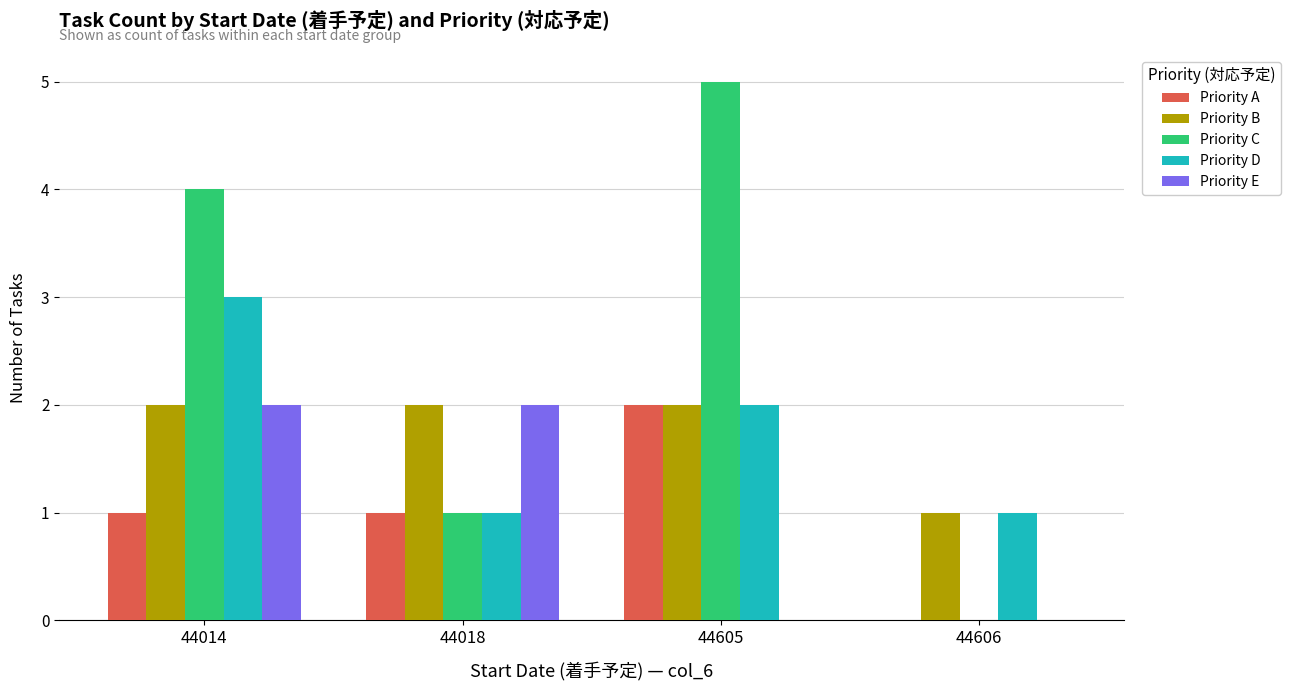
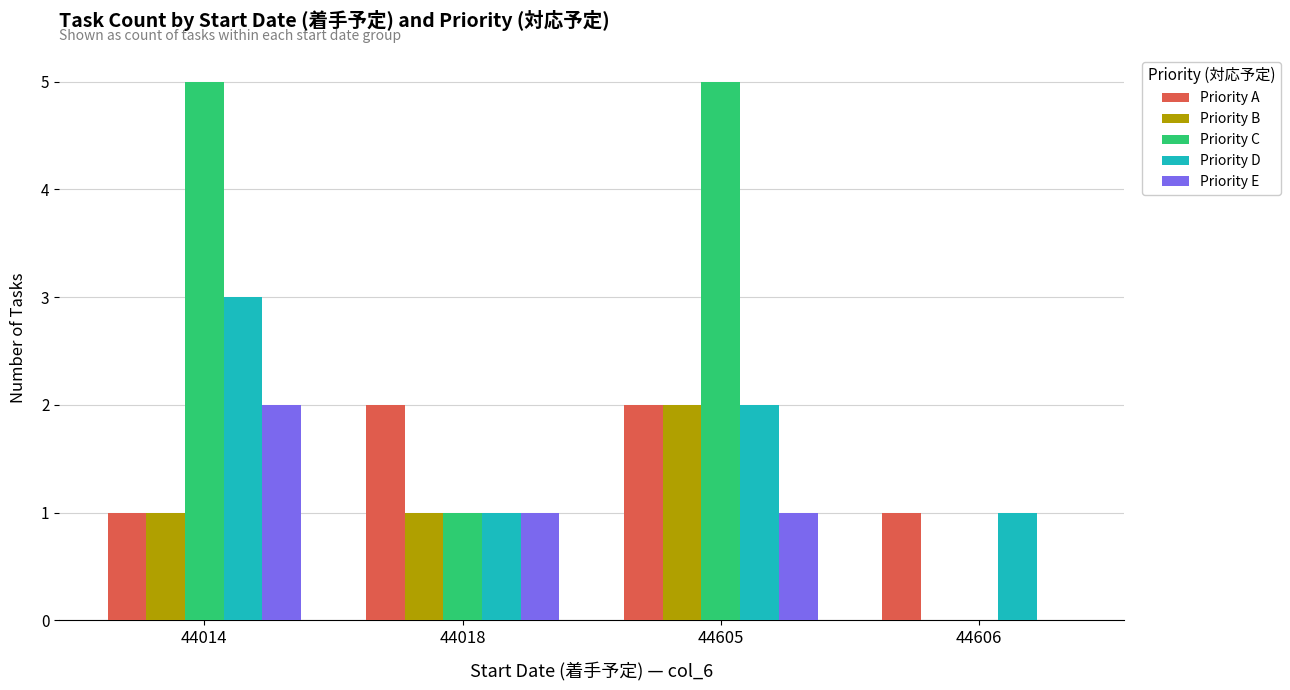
Priority B, 44014: 2 -> 1
Priority C, 44014: 4 -> 5
Priority A, 44018: 1 -> 2
Priority B, 44018: 2 -> 1
Priority E, 44018: 2 -> 1
Priority E, 44605: 0 -> 1
Priority A, 44606: 0 -> 1
Priority B, 44606: 1 -> 0
